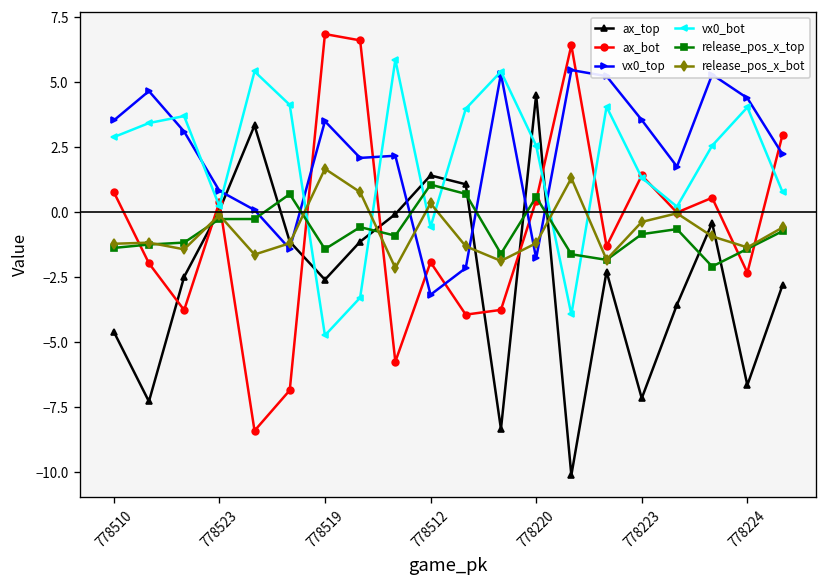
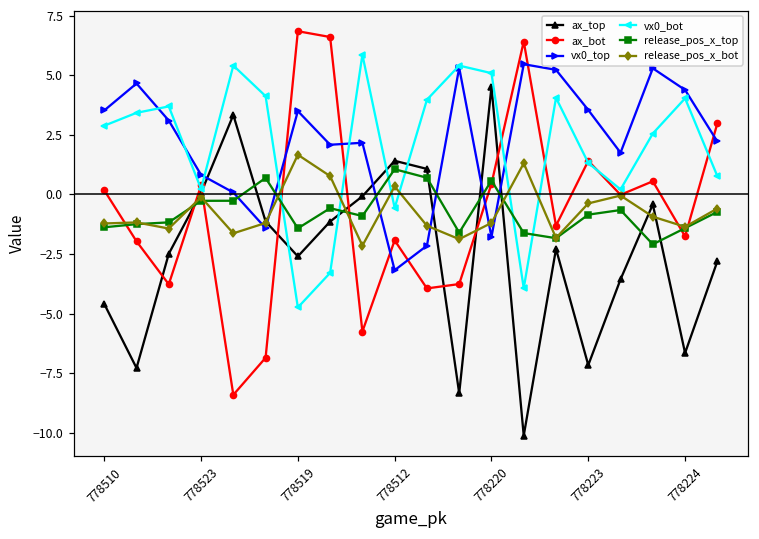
ax_bot, 778510: 0.8 -> 0.2
vx0_bot, 778220: 2.6 -> 5.1
ax_bot, 778224: -2.3 -> -1.8
